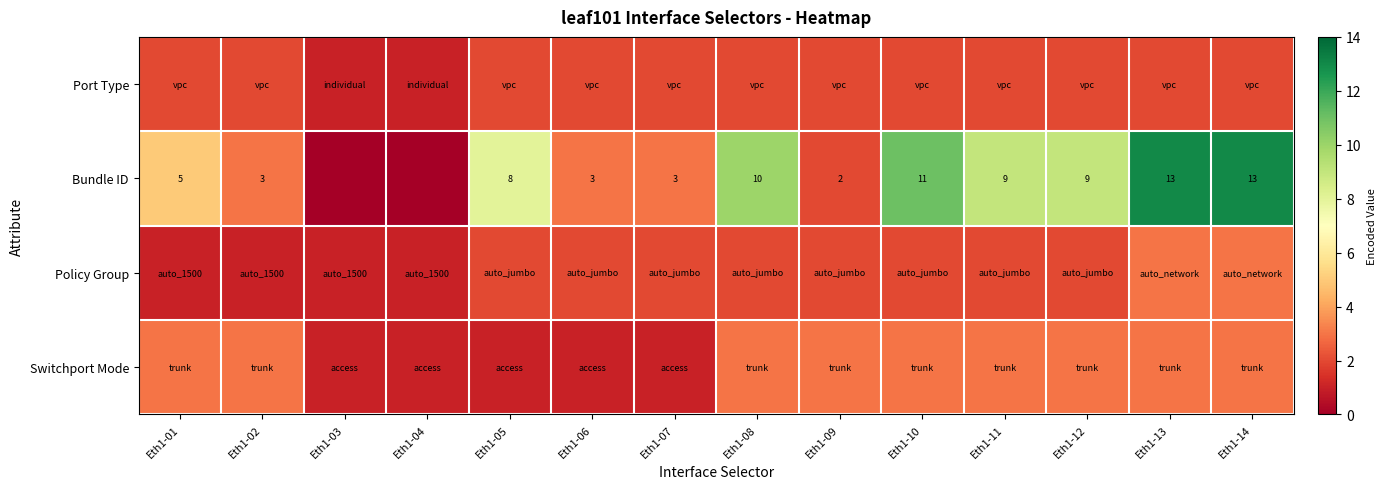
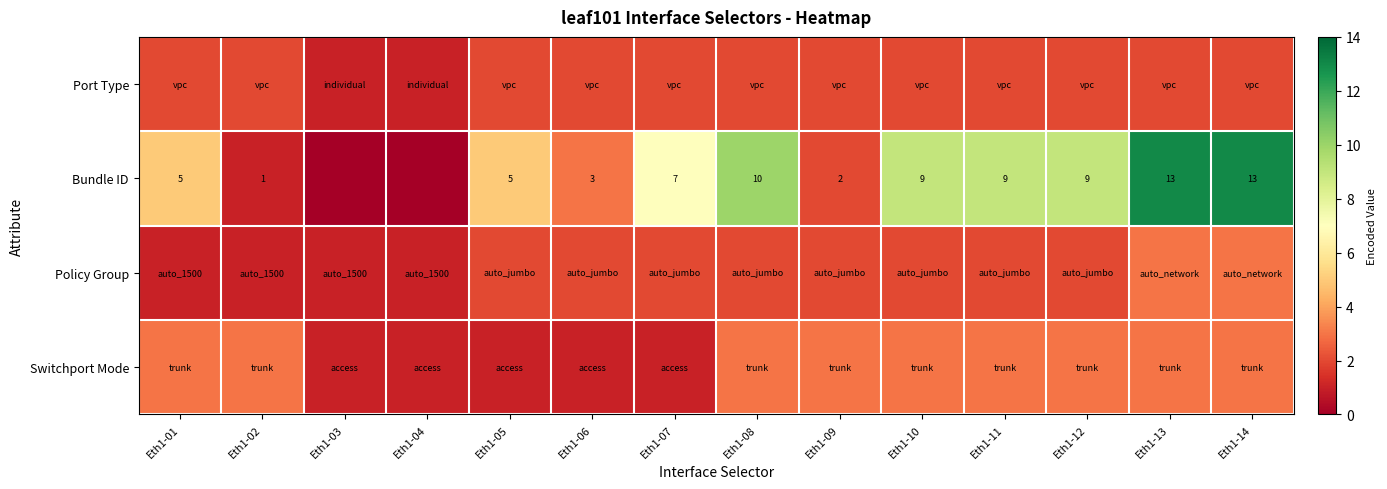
Bundle ID, Eth1-02: 3 -> 1
Bundle ID, Eth1-05: 8 -> 5
Bundle ID, Eth1-07: 3 -> 7
Bundle ID, Eth1-10: 11 -> 9
